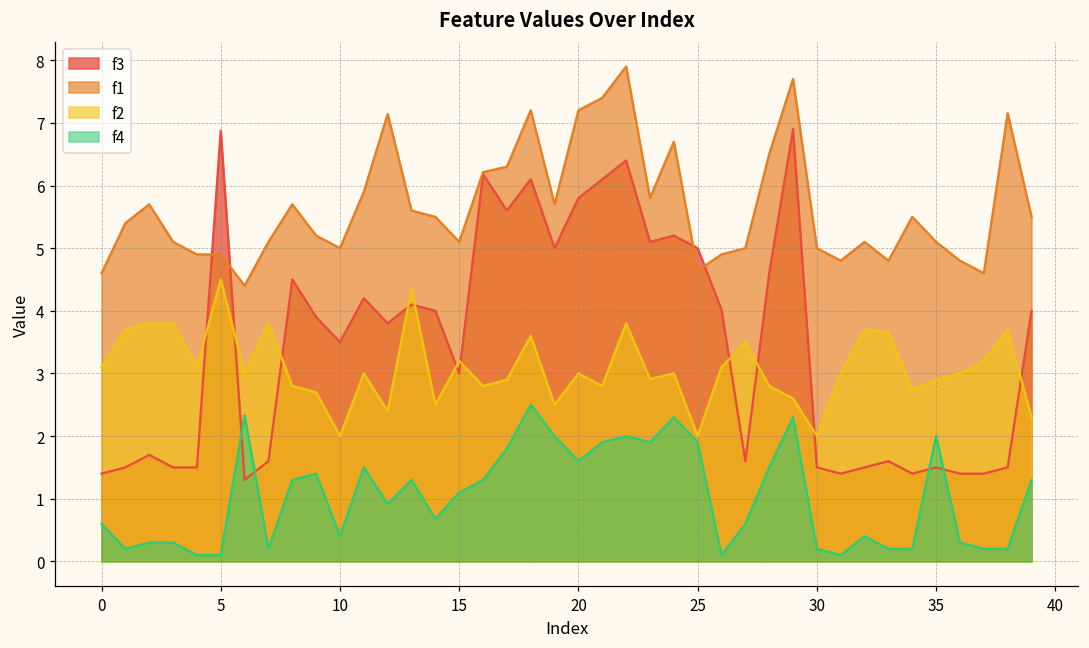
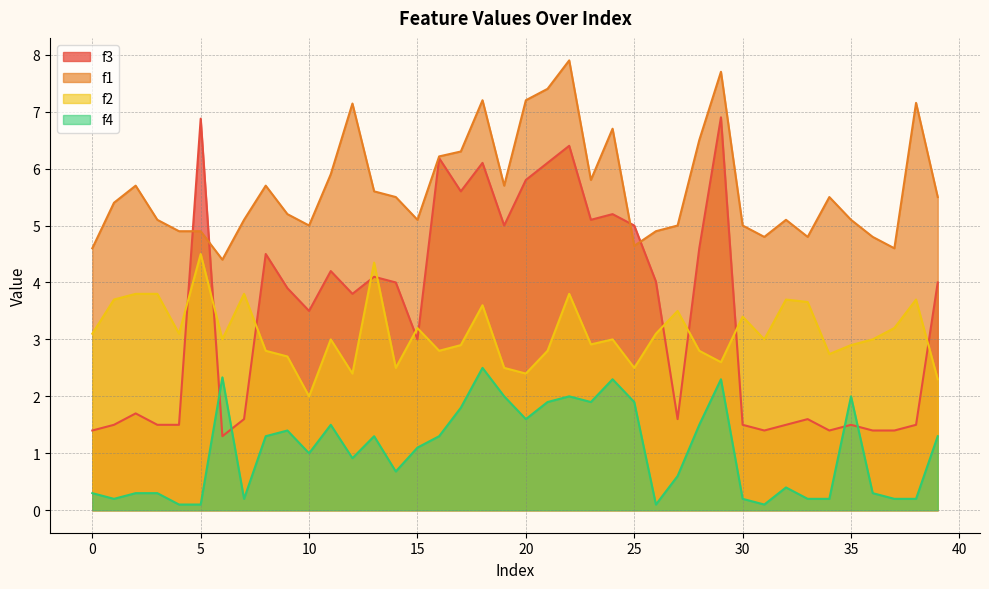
f4, 0: 0.6 -> 0.3
f4, 10: 0.4 -> 1.0
f2, 20: 3.0 -> 2.4
f2, 25: 2.0 -> 2.5
f2, 30: 2.0 -> 3.4
